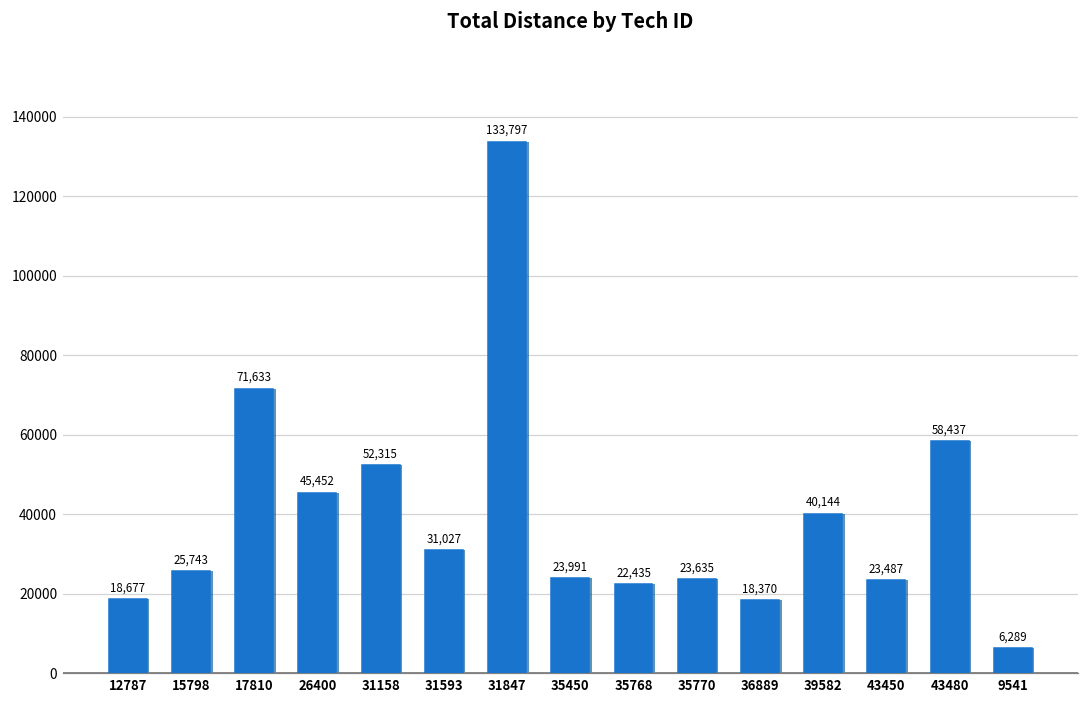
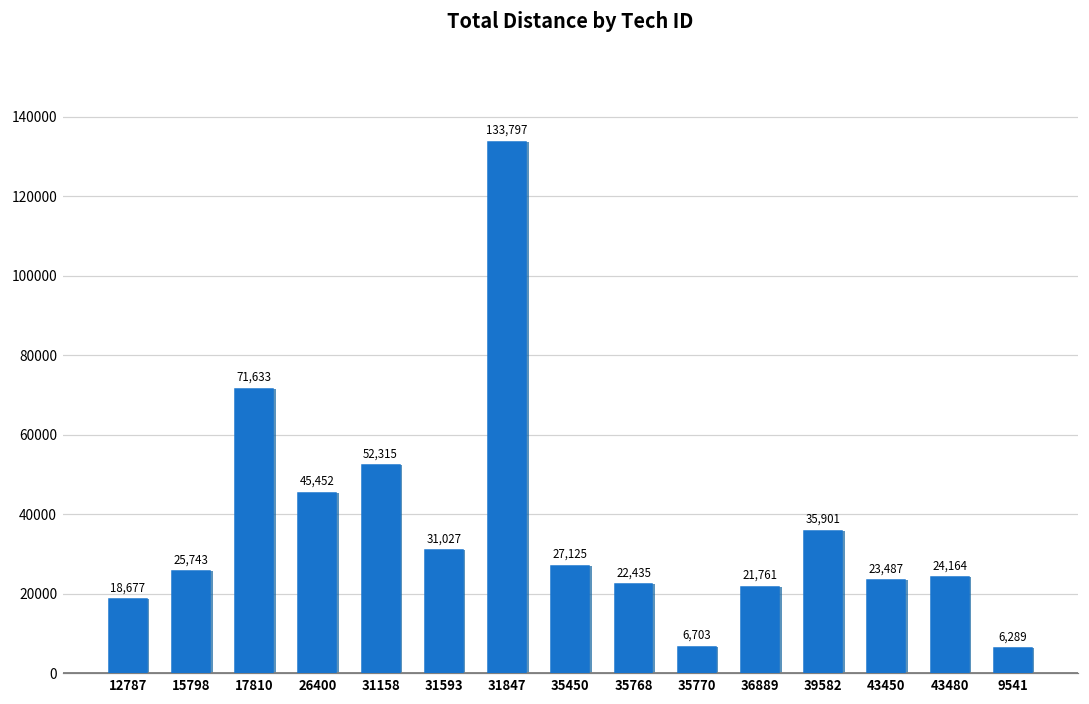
35450: 23,991 -> 27,125
35770: 23,635 -> 6,703
36889: 18,370 -> 21,761
39582: 40,144 -> 35,901
43480: 58,437 -> 24,164
